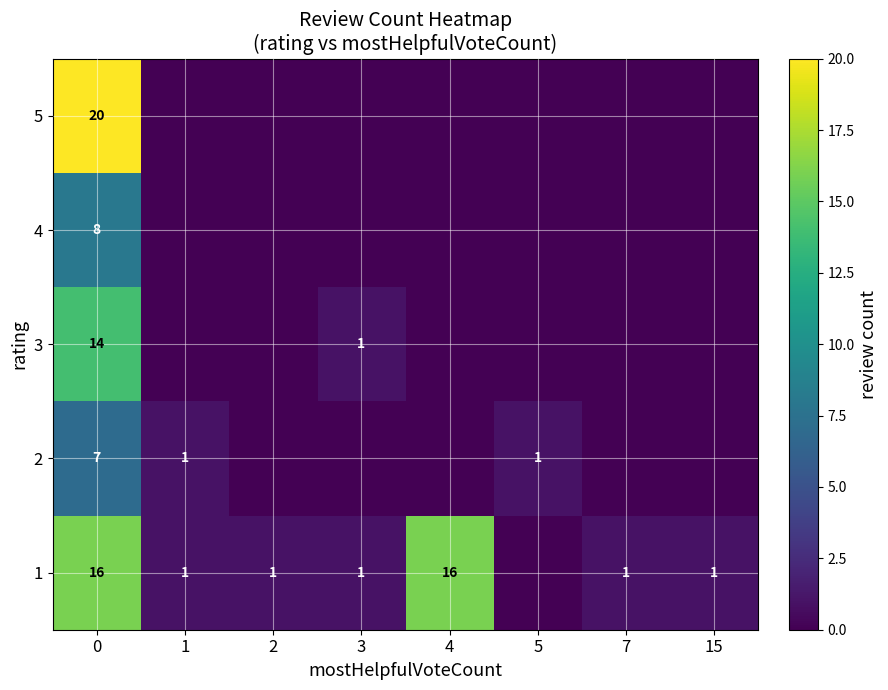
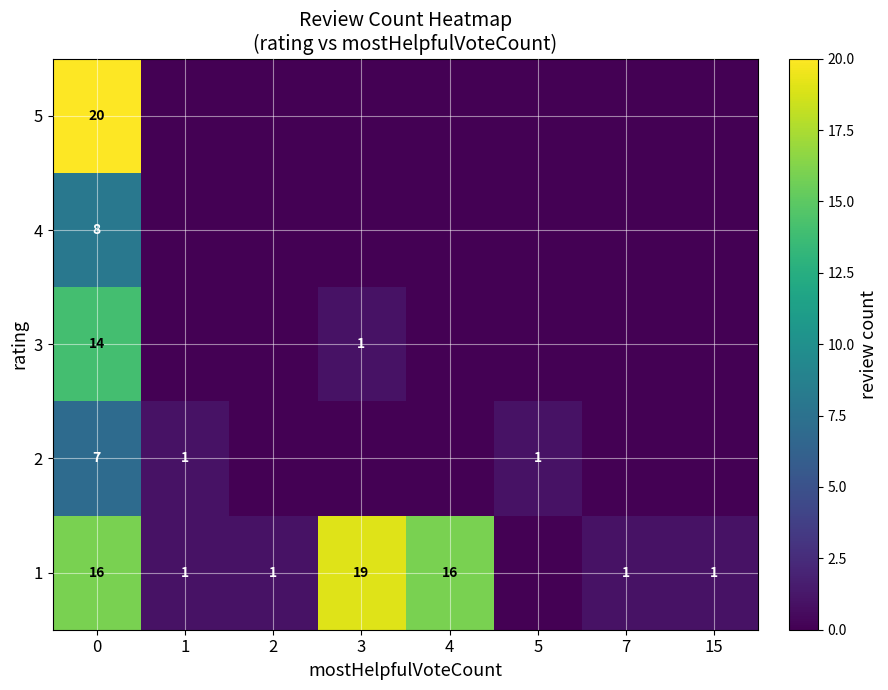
1, 3: 1 -> 19
